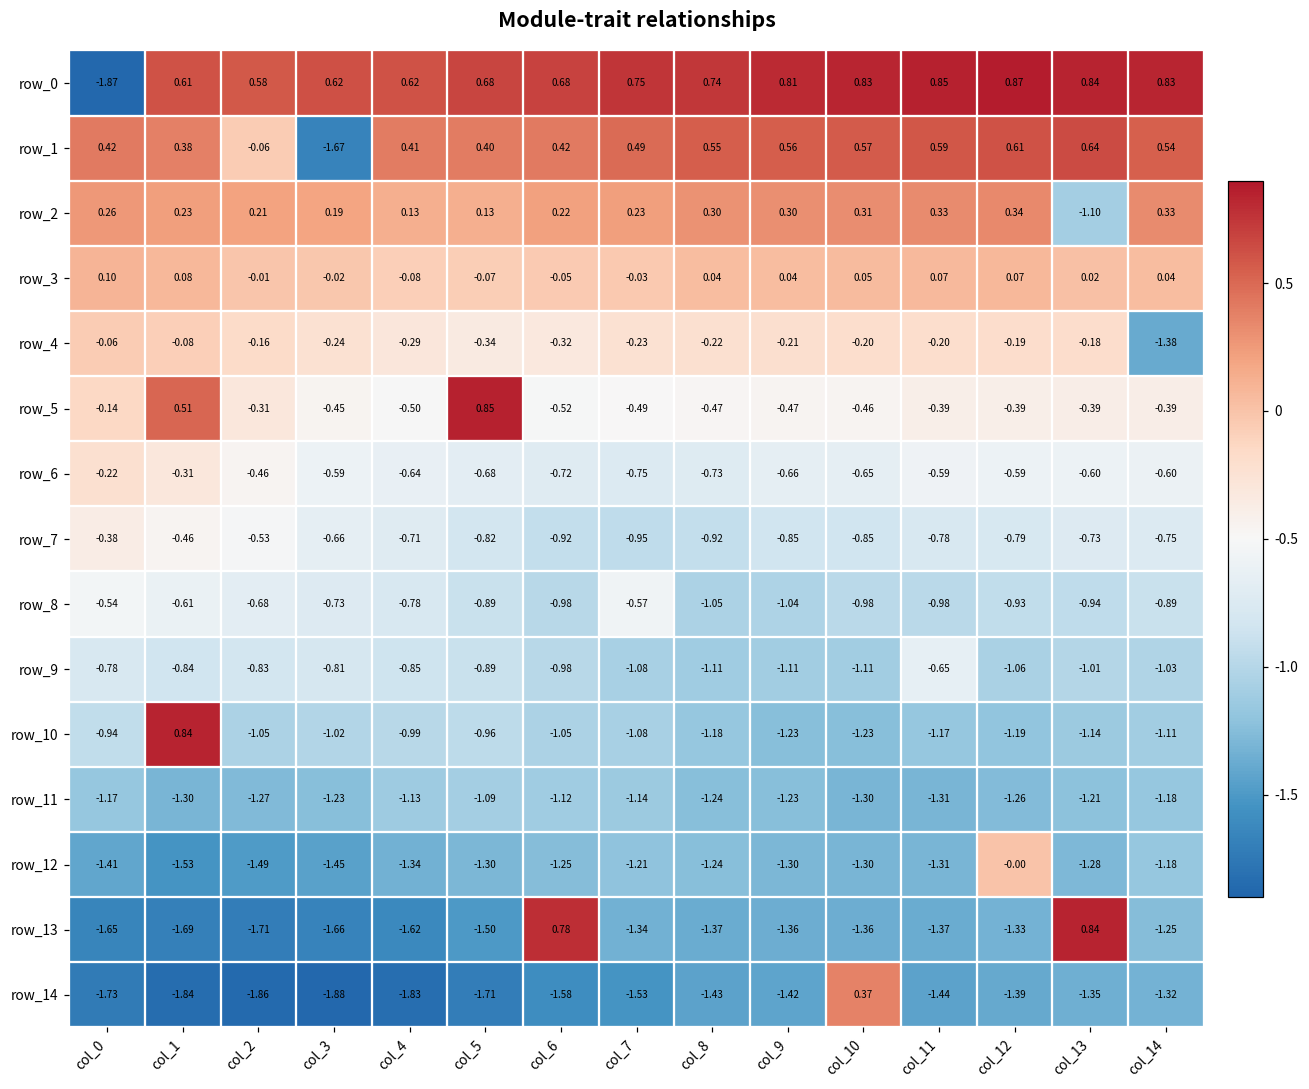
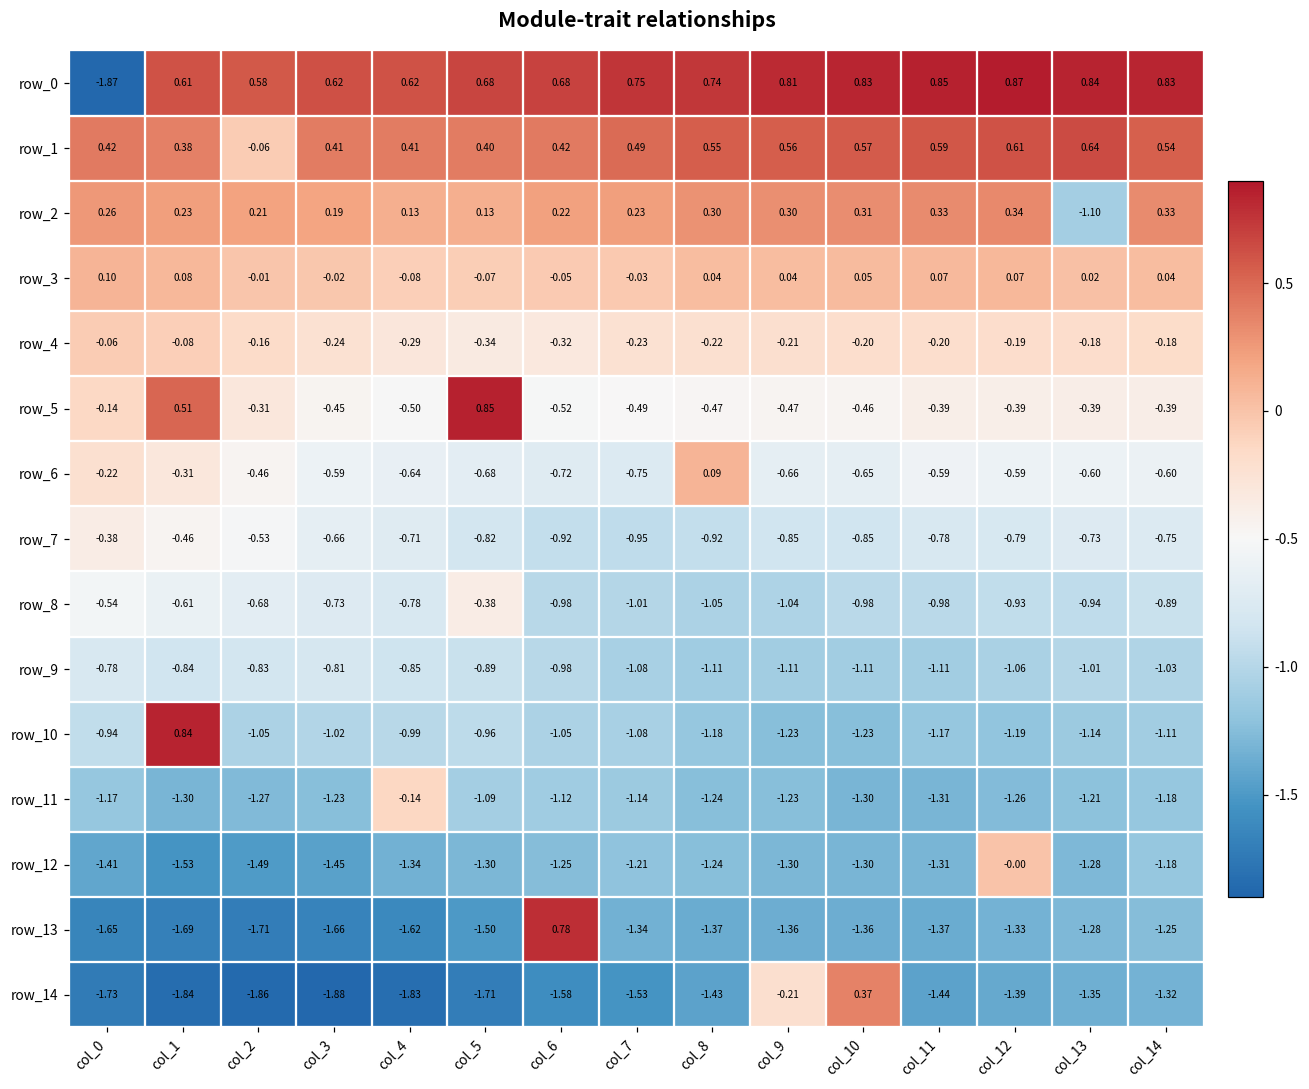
row_1, col_3: -1.67 -> 0.41
row_4, col_14: -1.38 -> -0.18
row_6, col_8: -0.73 -> 0.09
row_8, col_5: -0.89 -> -0.38
row_8, col_7: -0.57 -> -1.01
row_9, col_11: -0.65 -> -1.11
row_11, col_4: -1.13 -> -0.14
row_13, col_13: 0.84 -> -1.28
row_14, col_9: -1.42 -> -0.21
